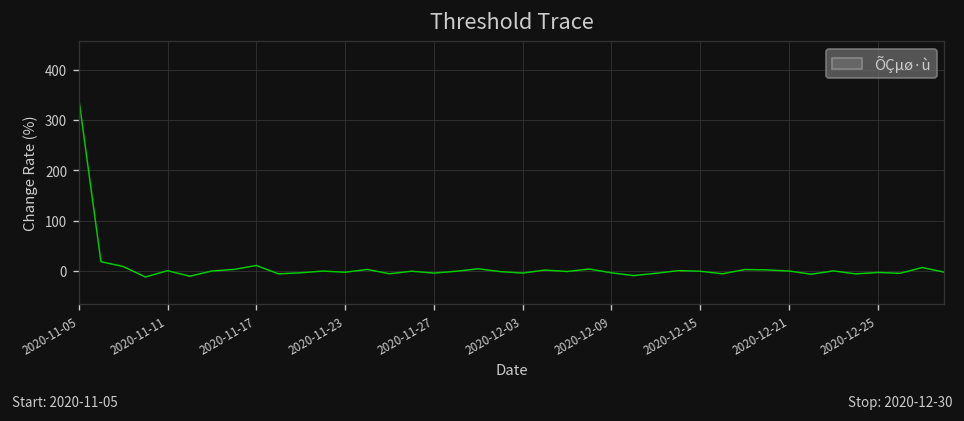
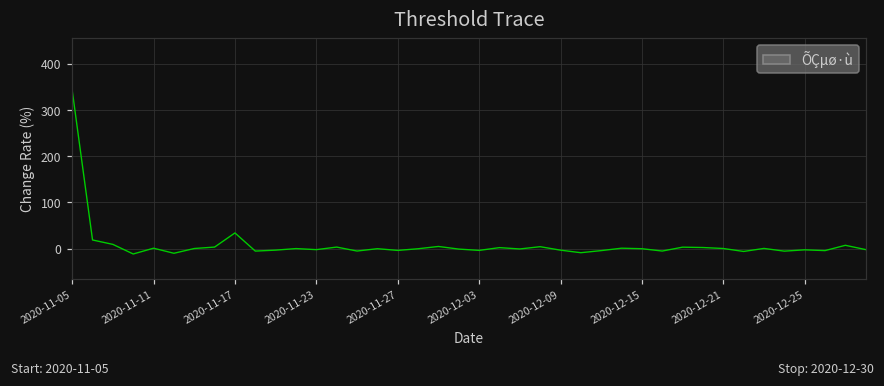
2020-11-17: 10 -> 30
